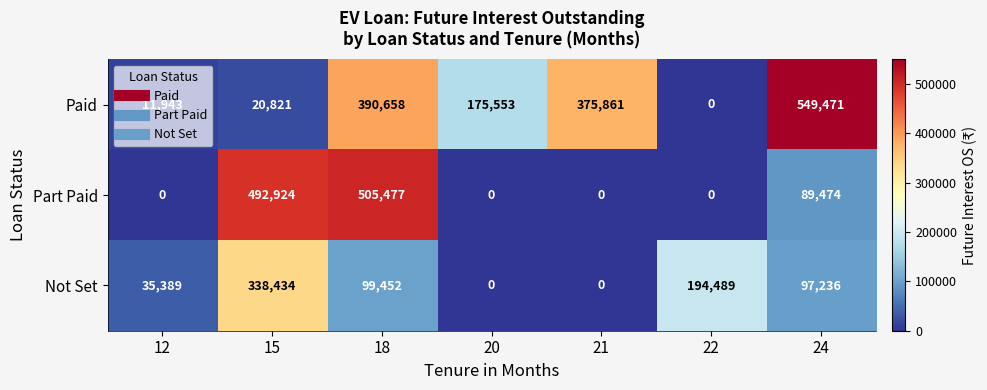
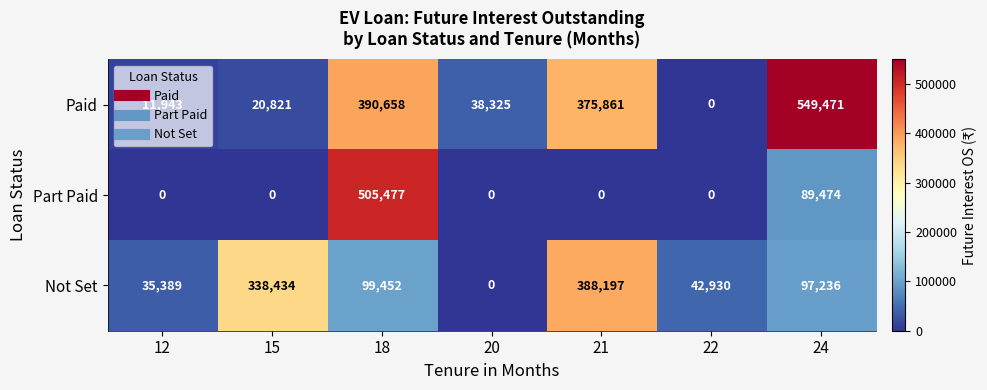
Paid, 20: 175,553 -> 38,325
Part Paid, 15: 492,924 -> 0
Not Set, 21: 0 -> 388,197
Not Set, 22: 194,489 -> 42,930
